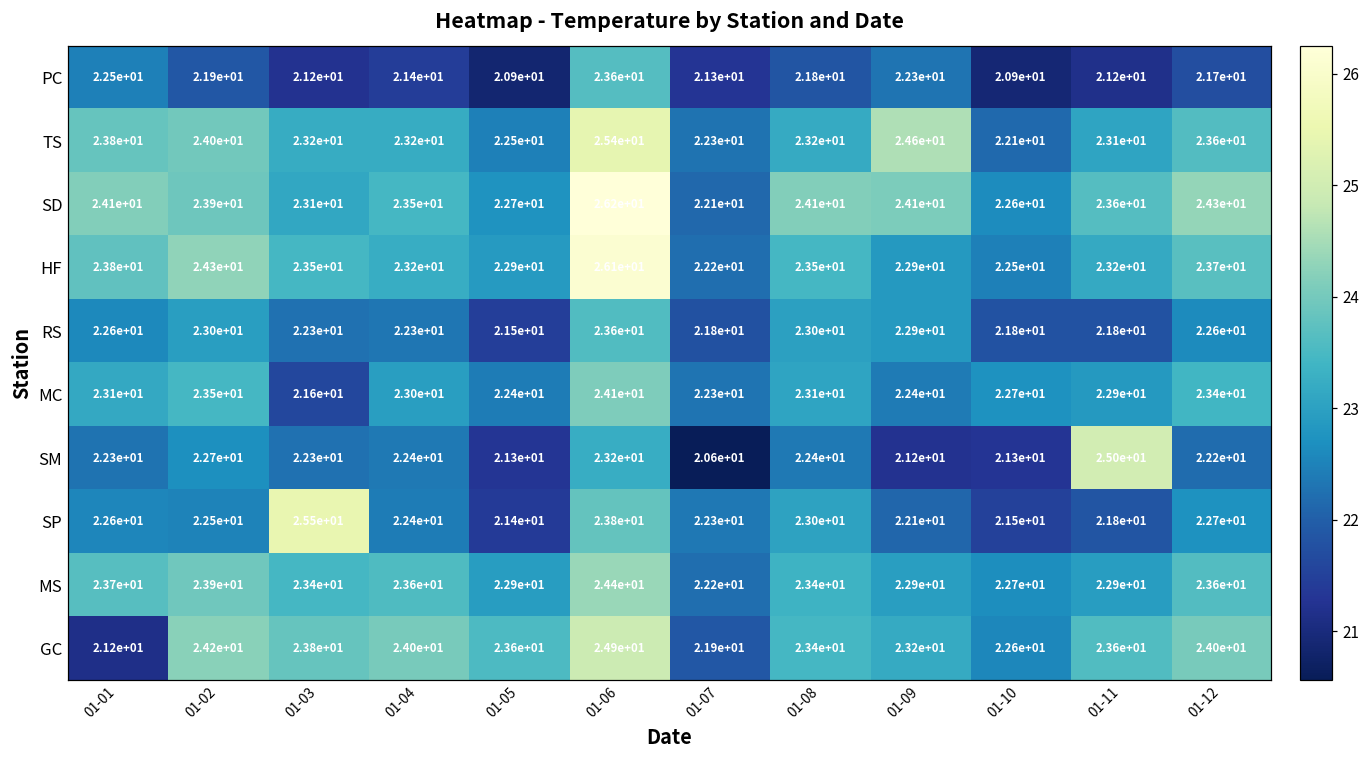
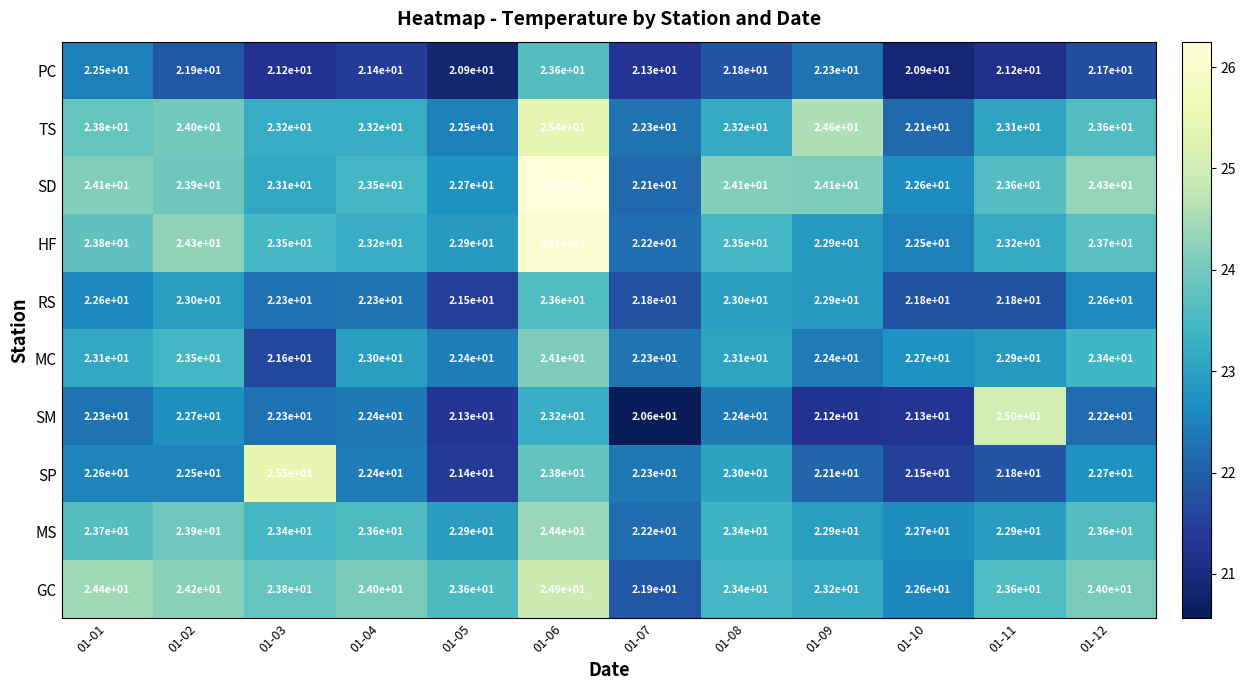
GC, 01-01: 2.12e+01 -> 2.44e+01
